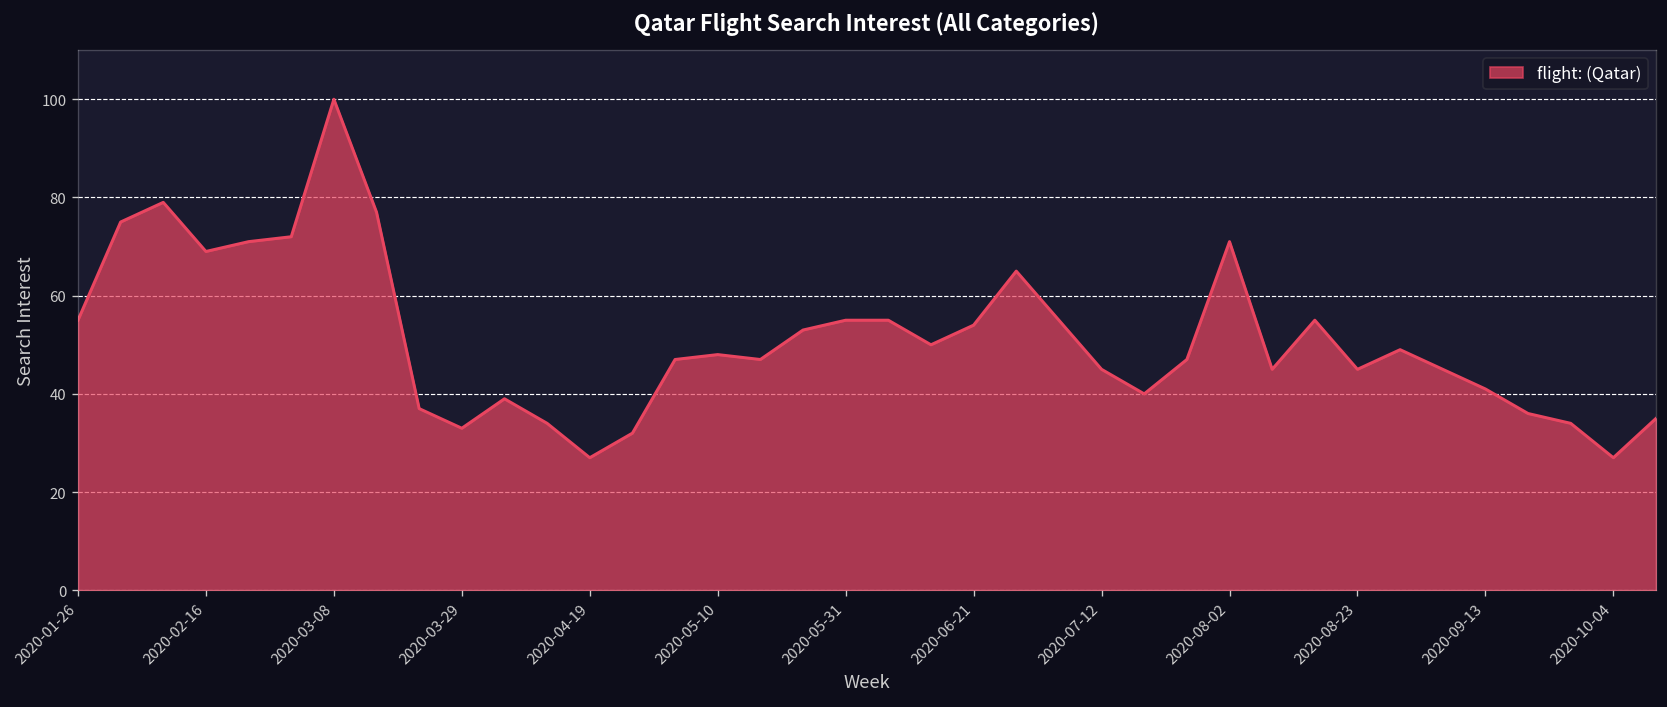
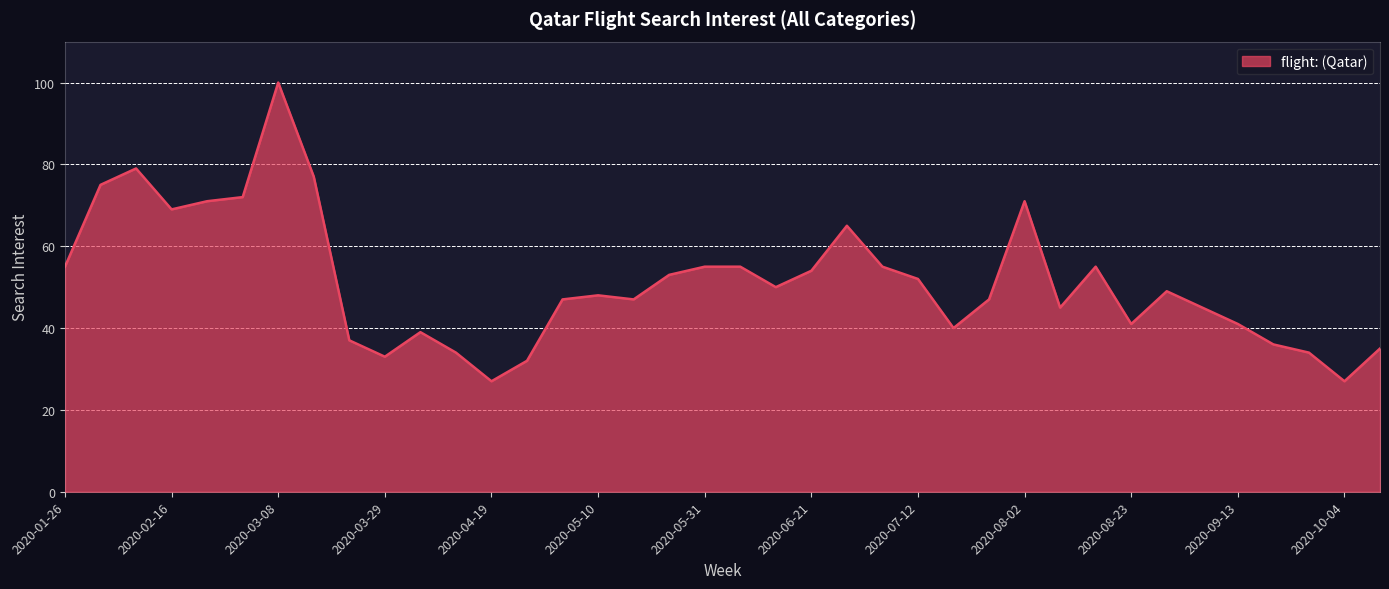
2020-07-12: 45 -> 52
2020-08-23: 45 -> 41
